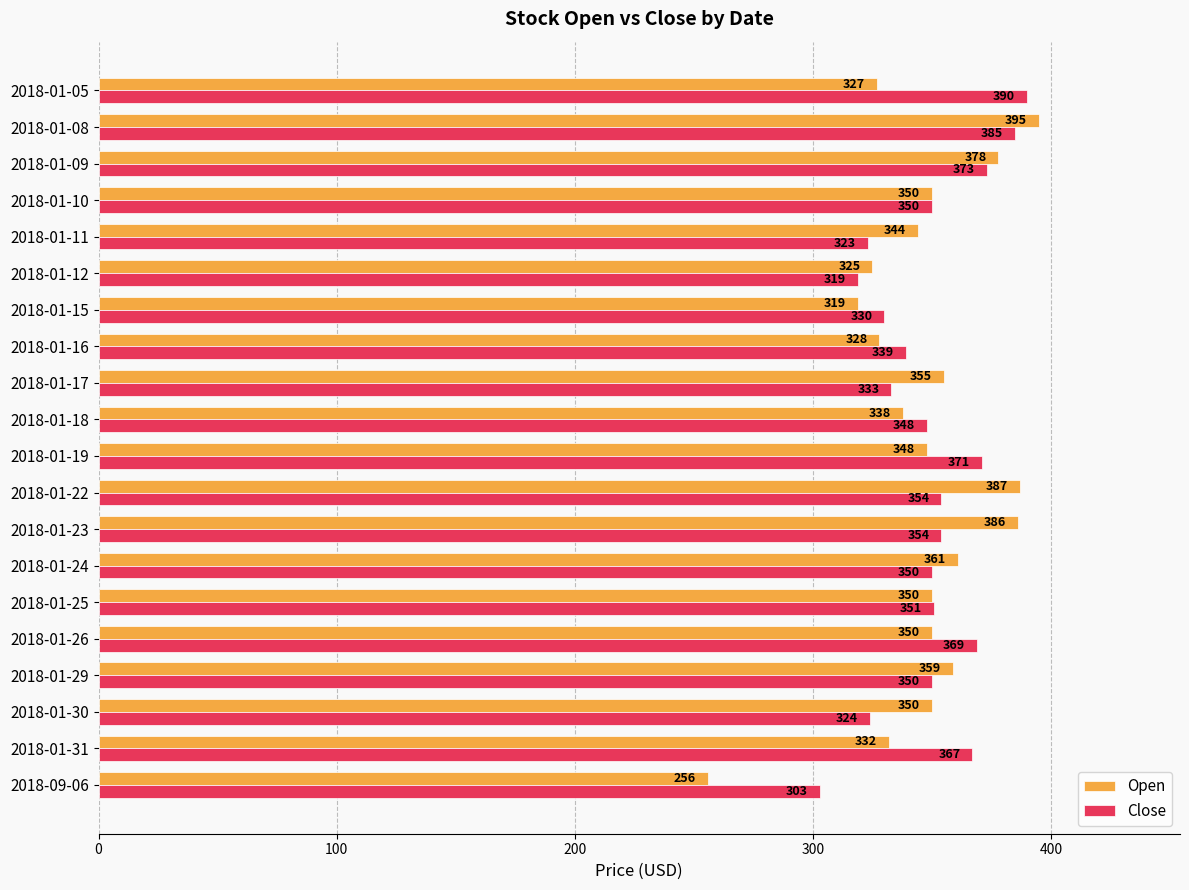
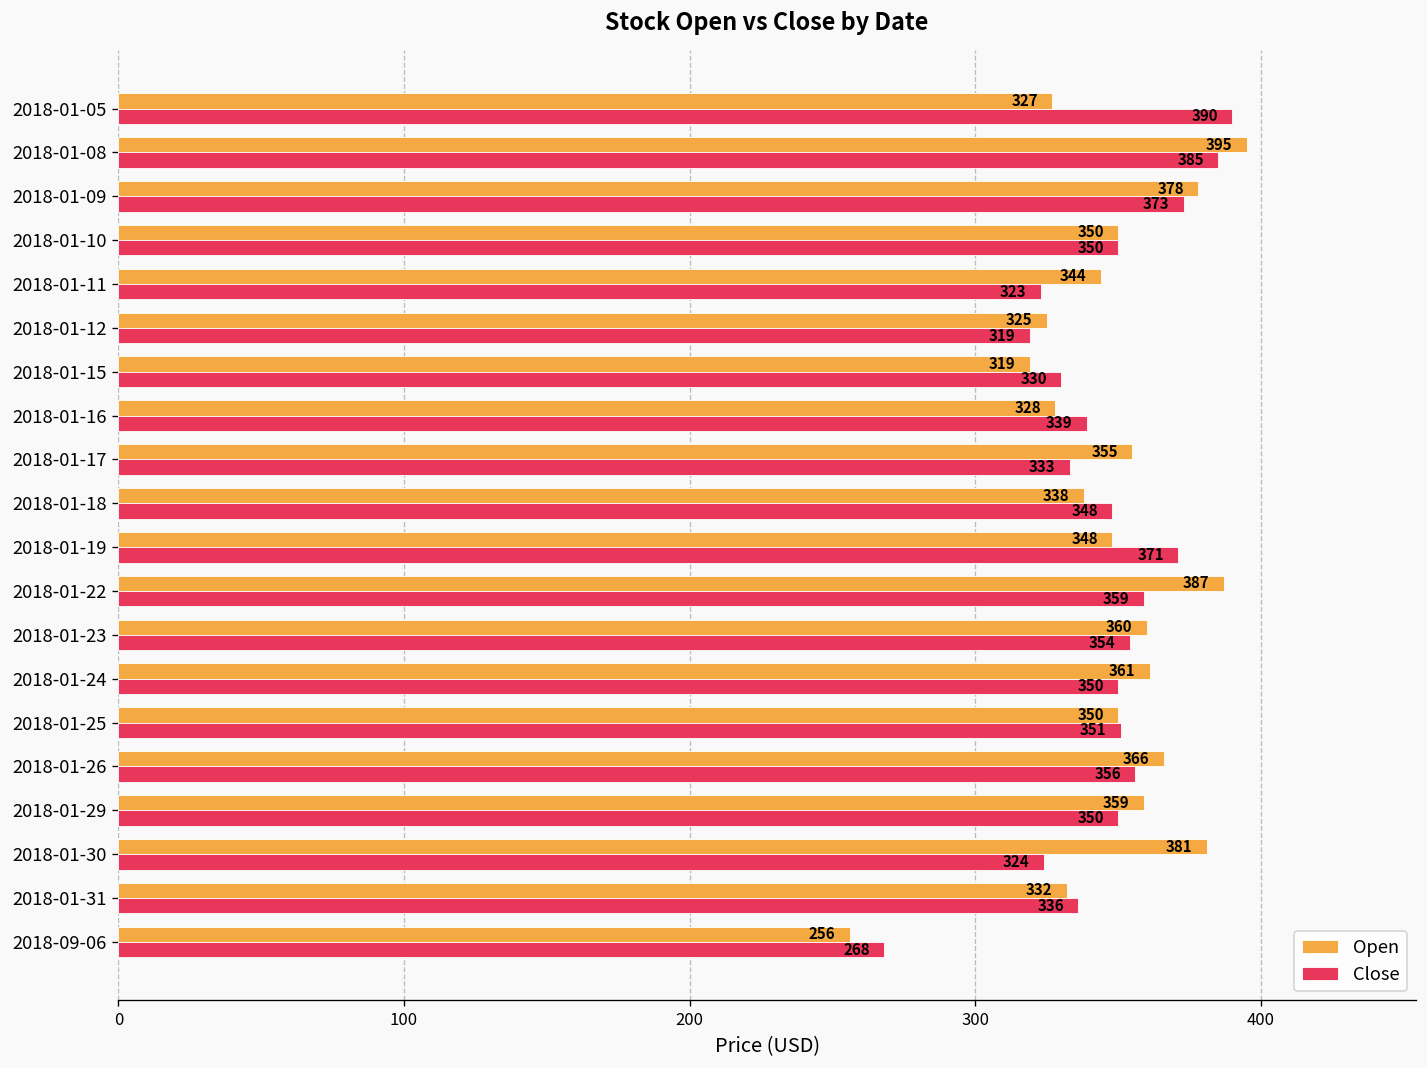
Close, 2018-01-22: 354 -> 359
Open, 2018-01-23: 386 -> 360
Open, 2018-01-26: 350 -> 366
Close, 2018-01-26: 369 -> 356
Open, 2018-01-30: 350 -> 381
Close, 2018-01-31: 367 -> 336
Close, 2018-09-06: 303 -> 268
